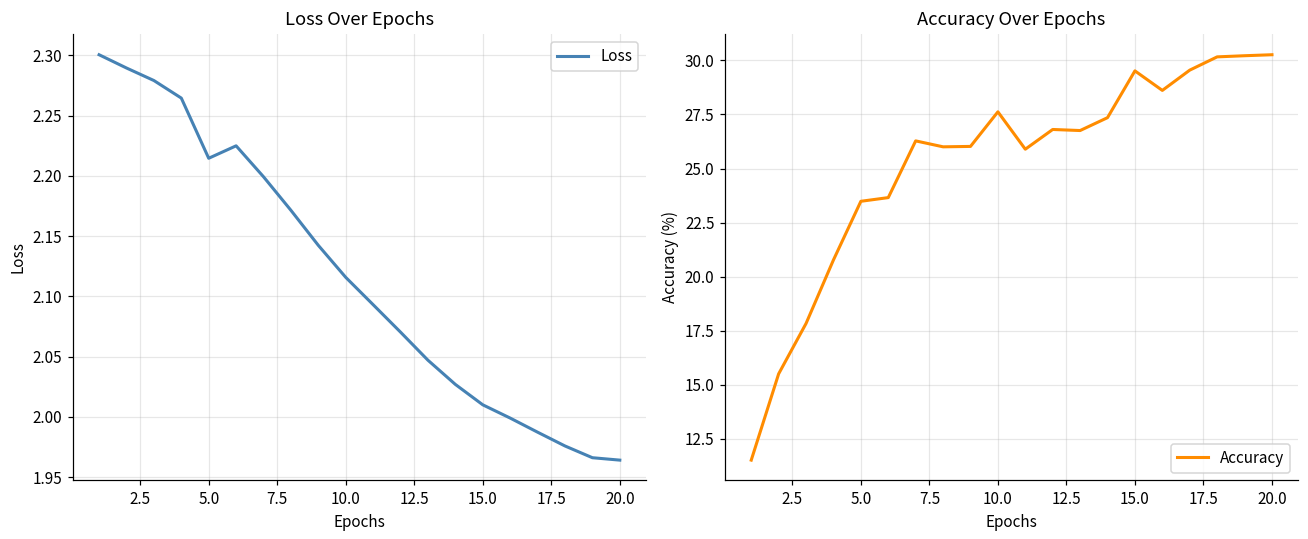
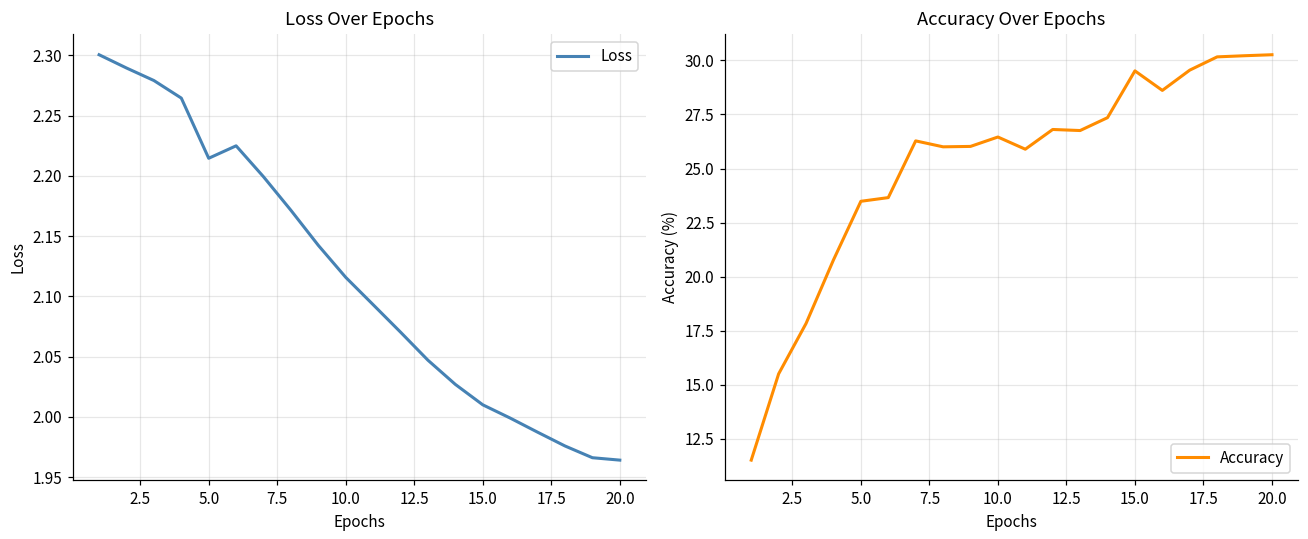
Accuracy Over Epochs, 10.0: 27.6 -> 26.5
